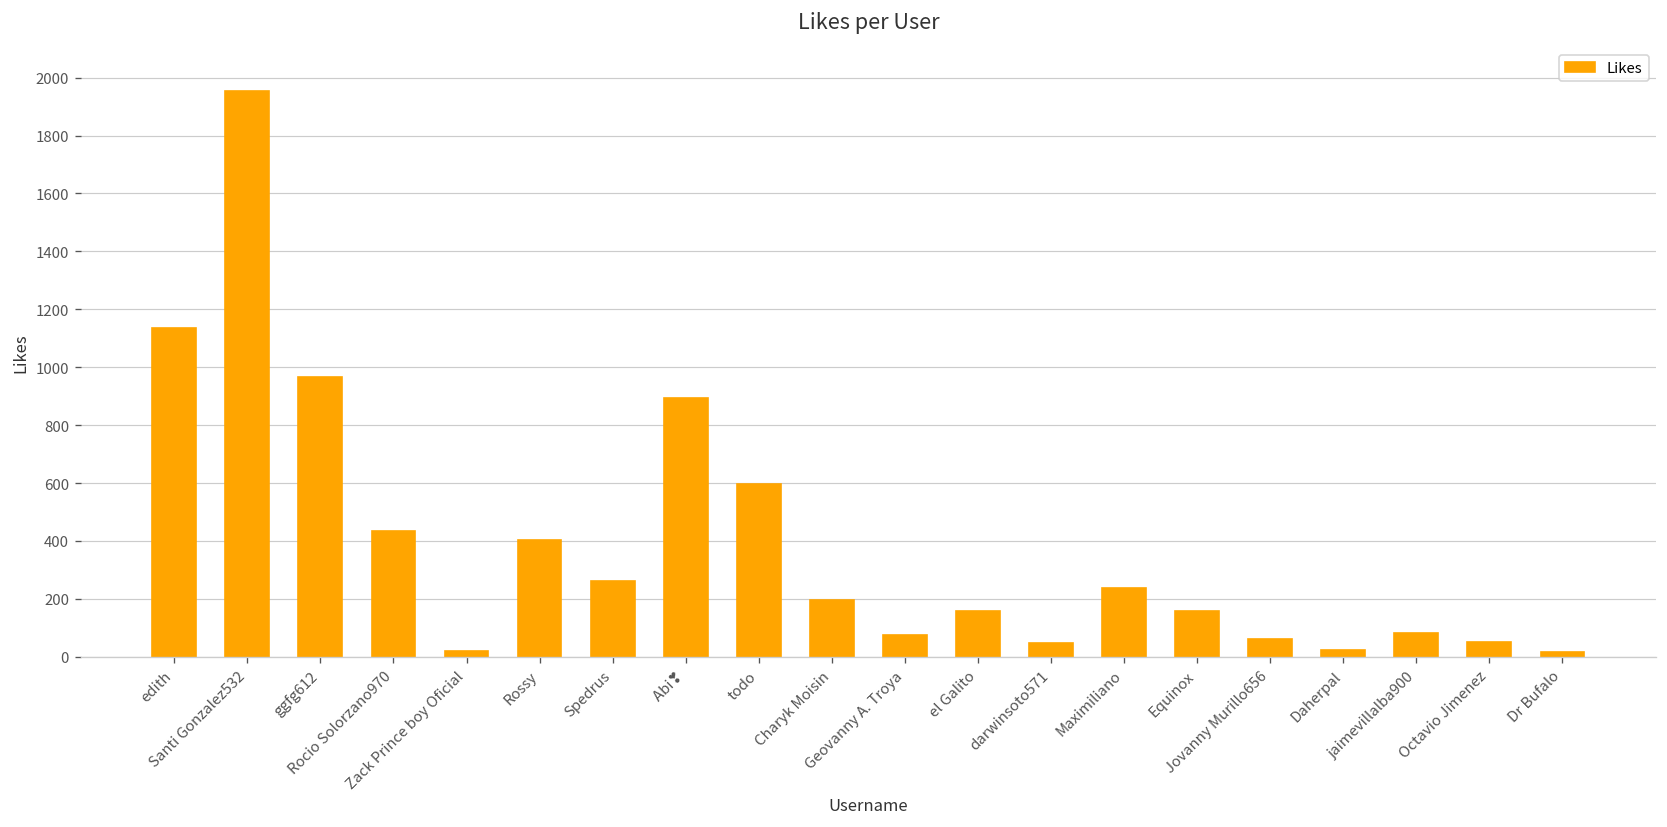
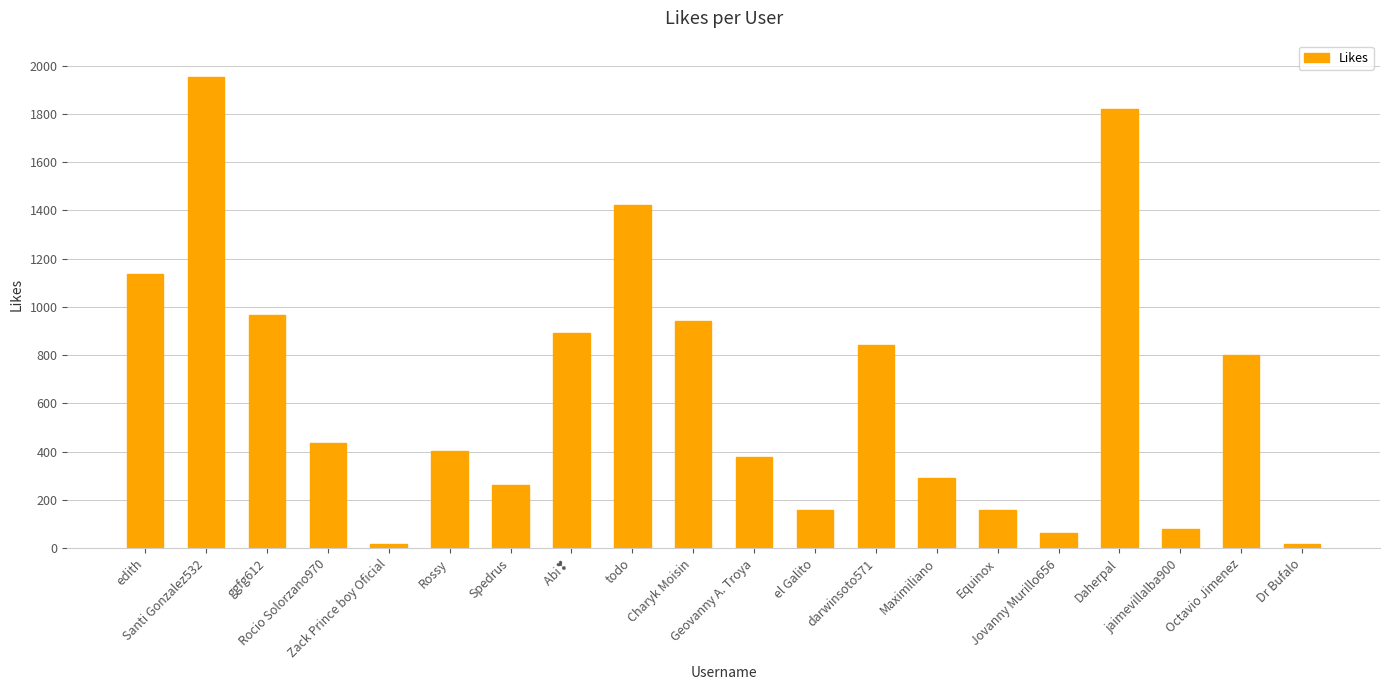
todo: 600 -> 1420
Charyk Moisin: 200 -> 940
Geovanny A. Troya: 80 -> 380
darwinsoto571: 50 -> 840
Maximiliano: 240 -> 290
Daherpal: 30 -> 1820
Octavio Jimenez: 50 -> 800
